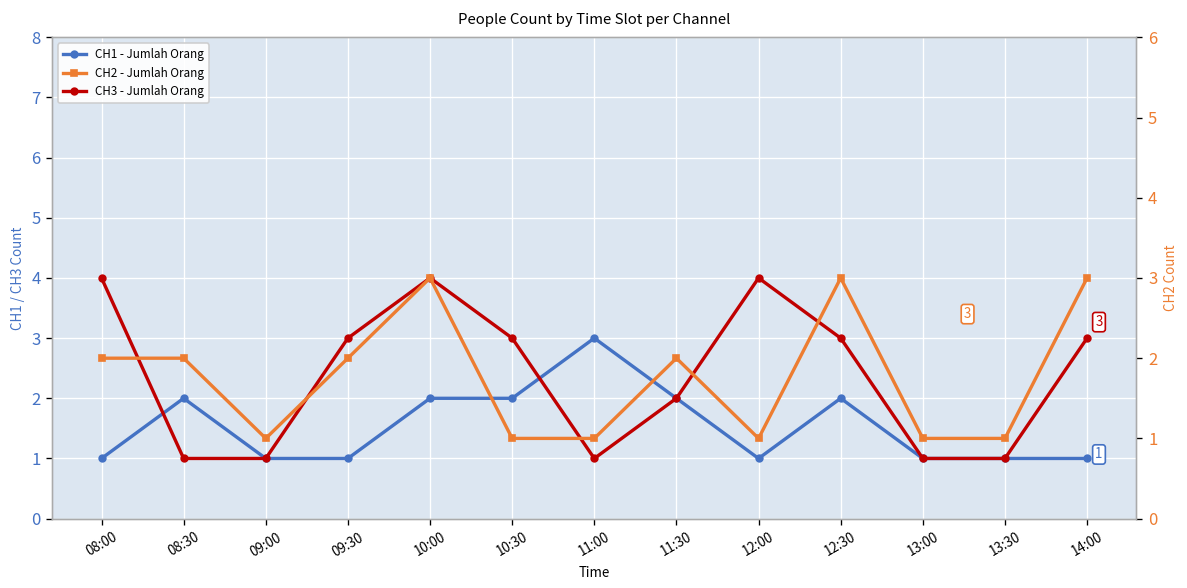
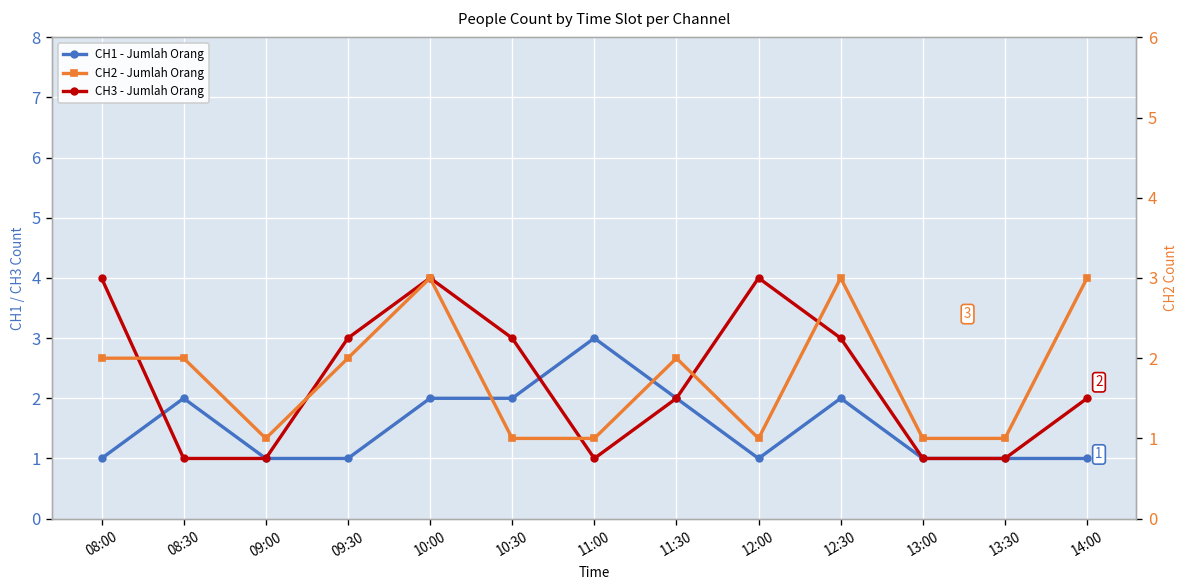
CH3 - Jumlah Orang, 14:00: 3 -> 2
